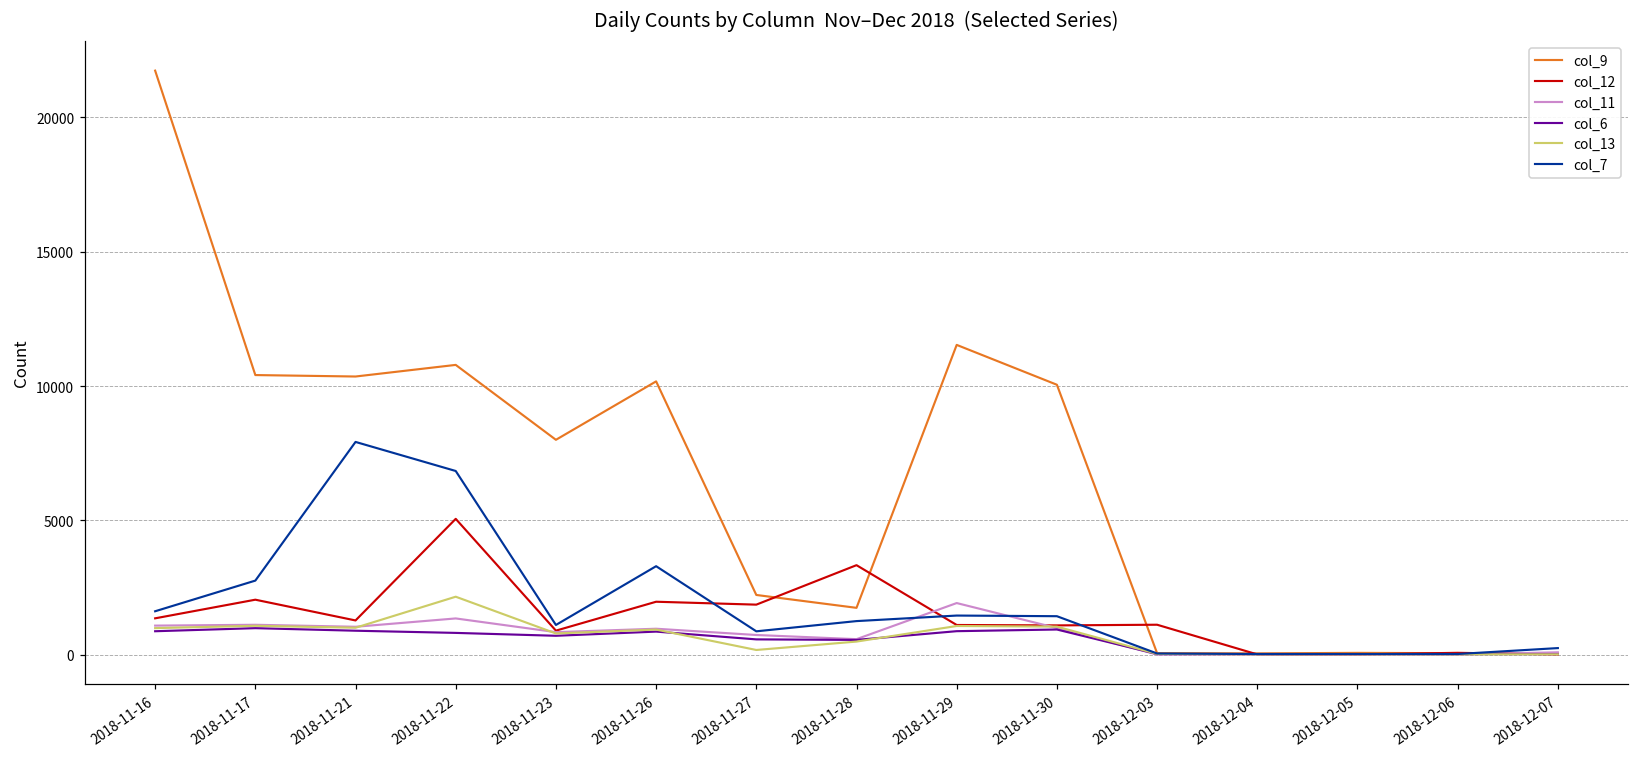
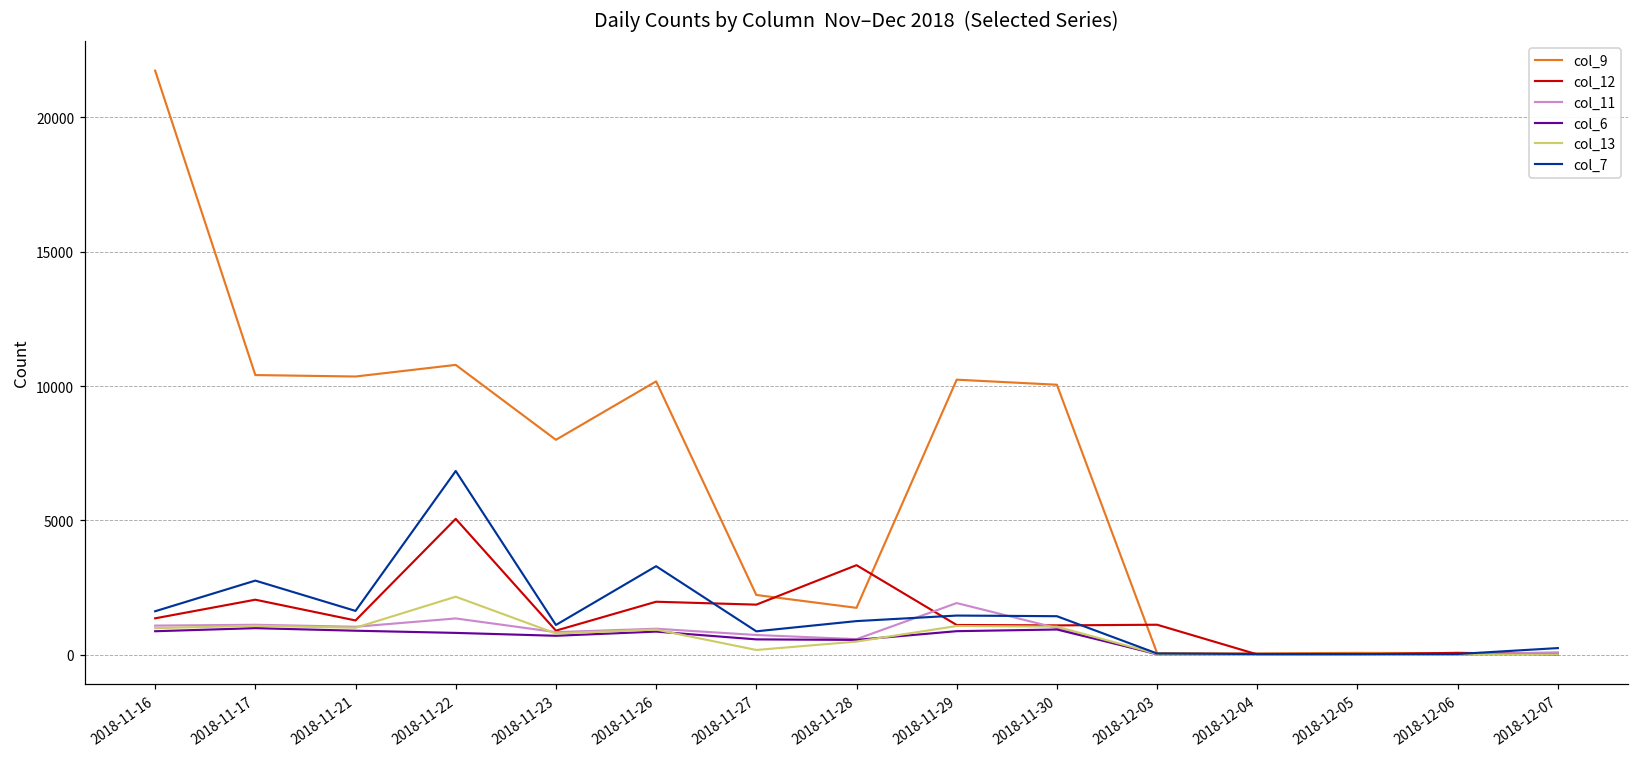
col_7, 2018-11-21: 7900 -> 1600
col_9, 2018-11-29: 11500 -> 10200
